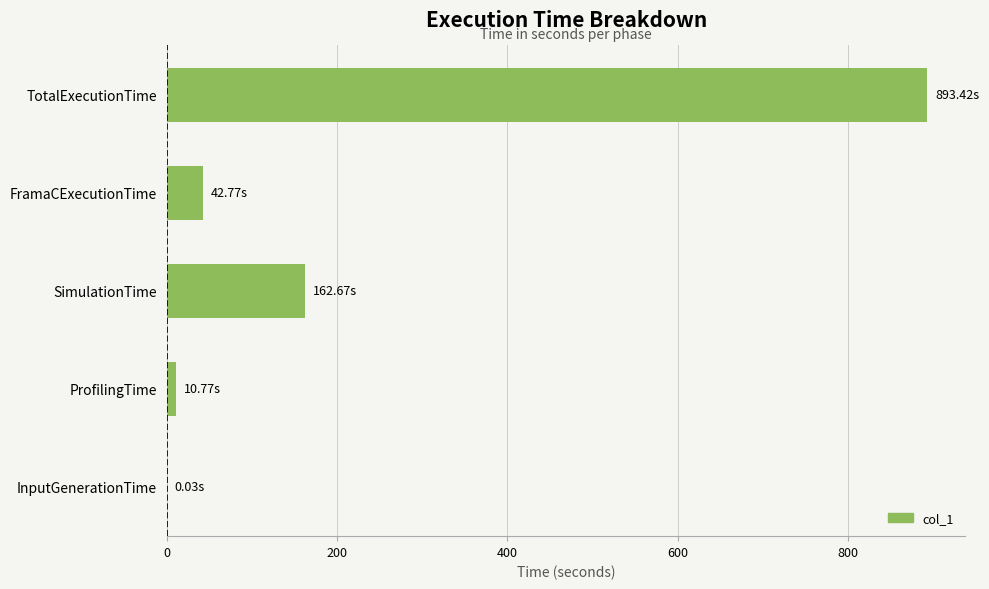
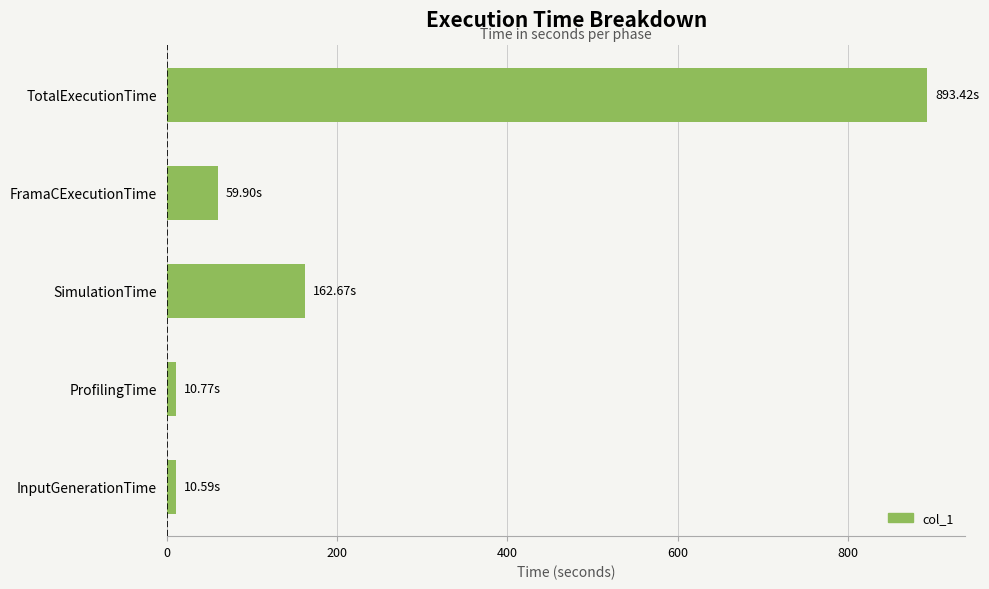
FramaCExecutionTime: 42.77s -> 59.90s
InputGenerationTime: 0.03s -> 10.59s
